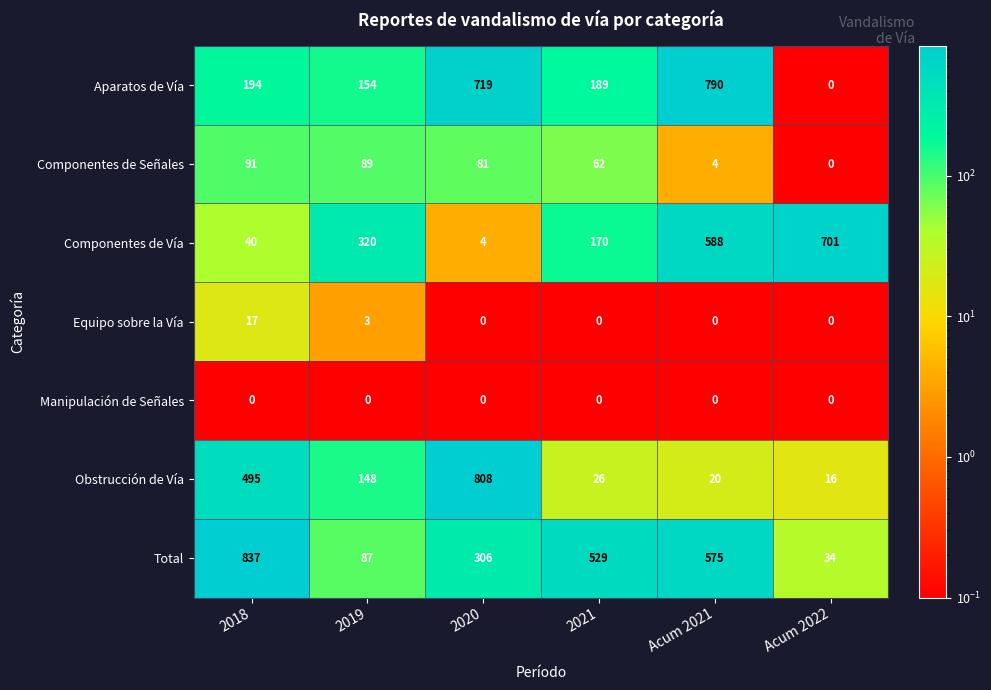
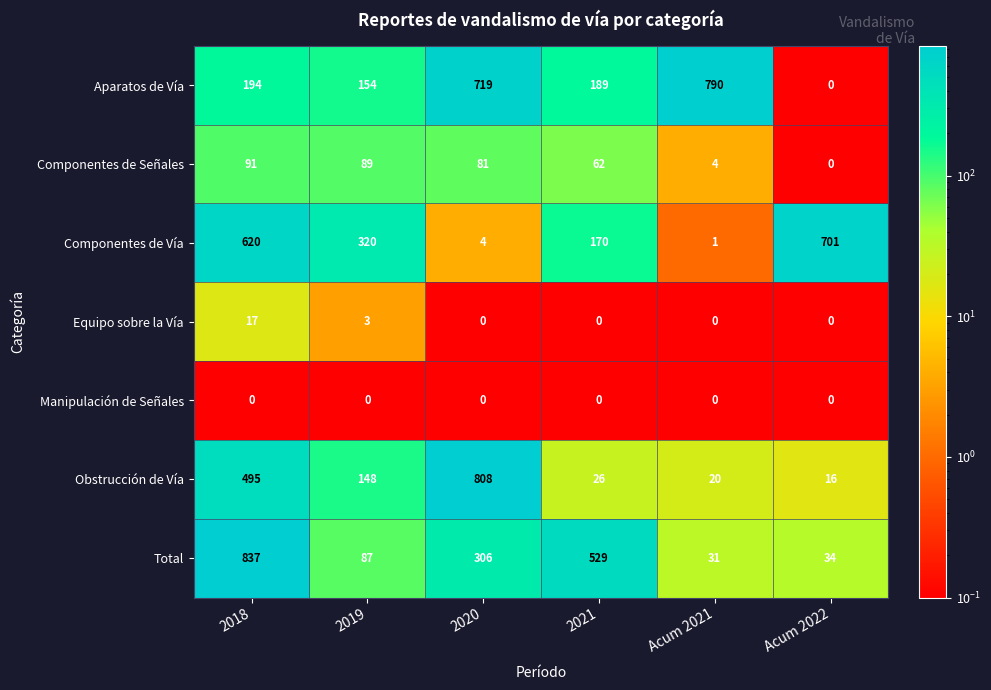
Componentes de Vía, 2018: 40 -> 620
Componentes de Vía, Acum 2021: 588 -> 1
Total, Acum 2021: 575 -> 31
